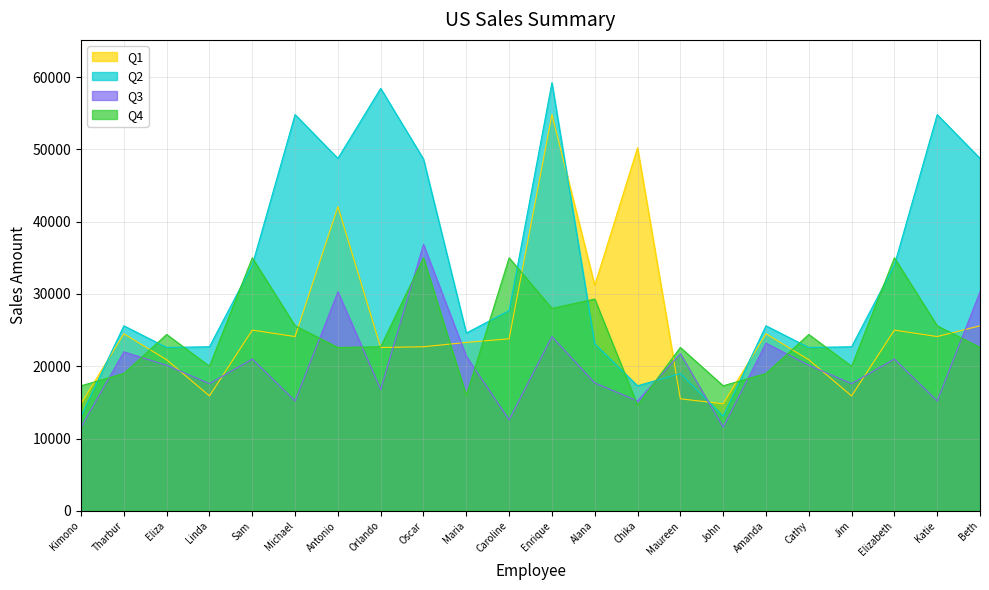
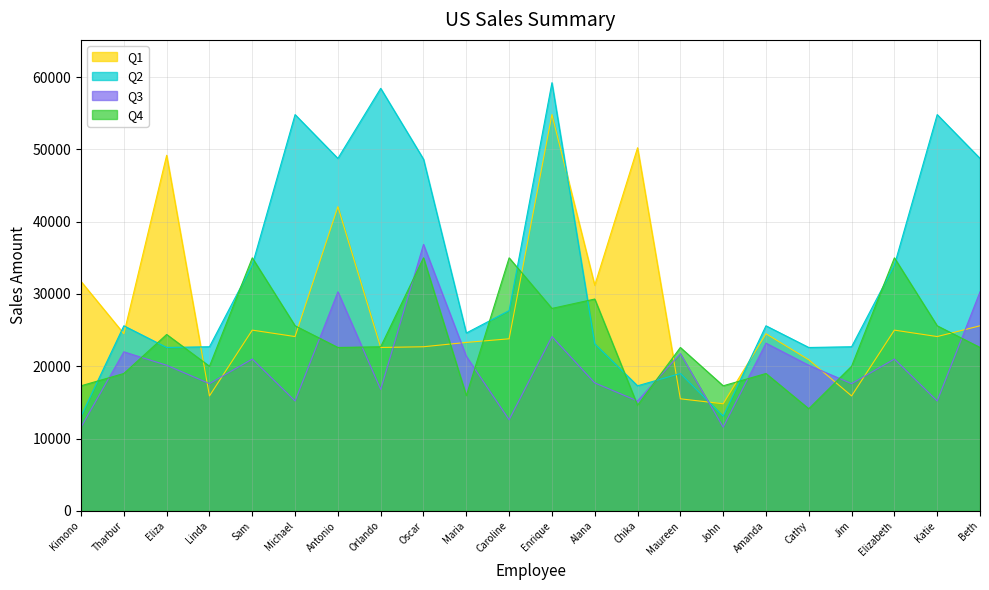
Q1, Kimono: 15000 -> 32000
Q1, Eliza: 21000 -> 49000
Q4, Cathy: 24000 -> 14000
